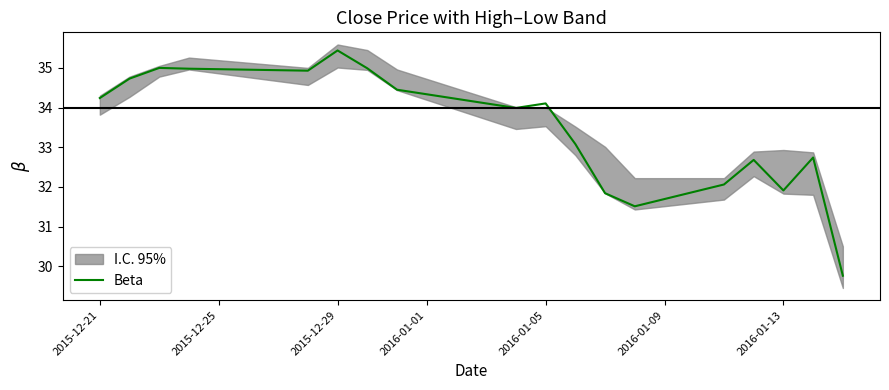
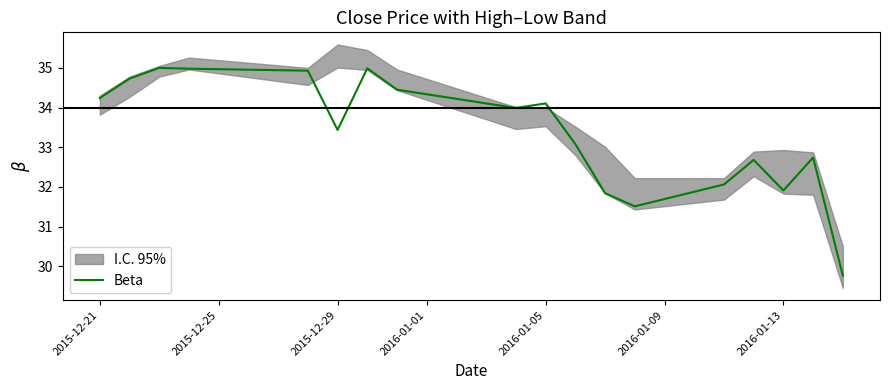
Beta, 2015-12-29: 35.4 -> 33.4
